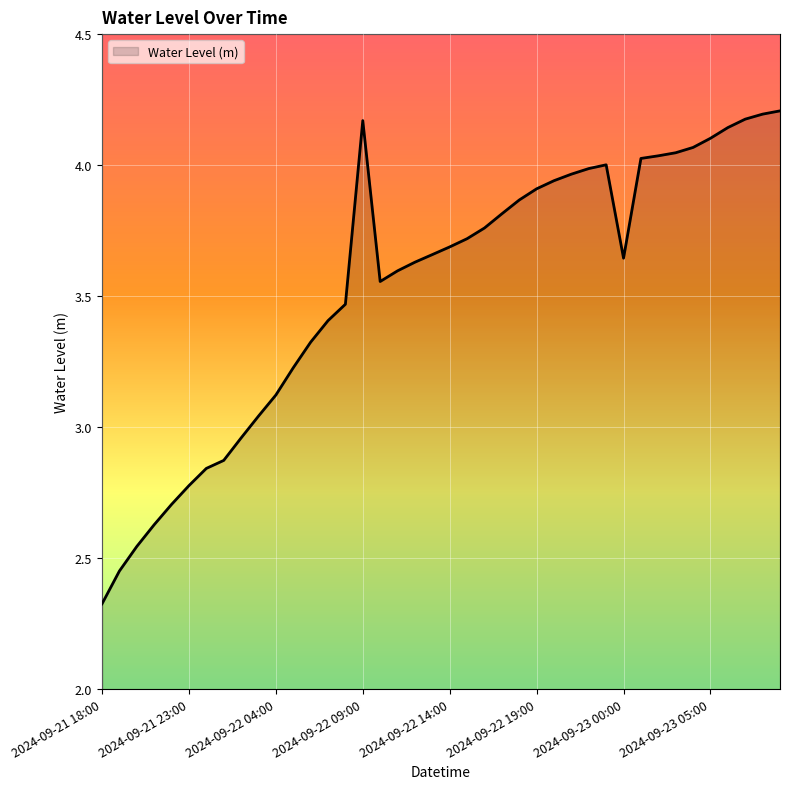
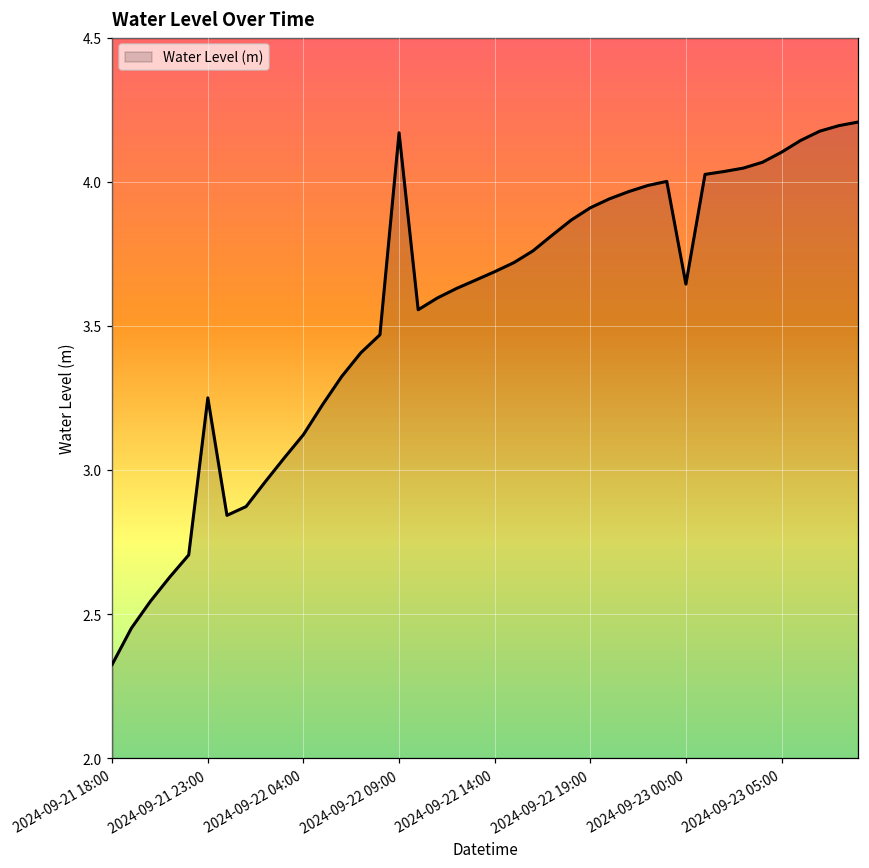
2024-09-21 23:00: 2.78 -> 3.25
